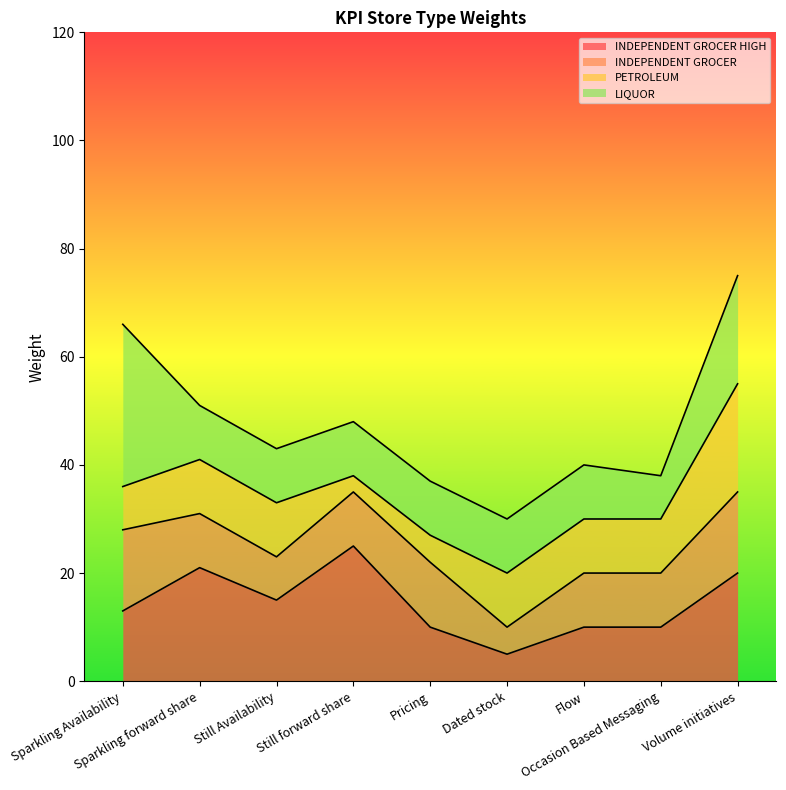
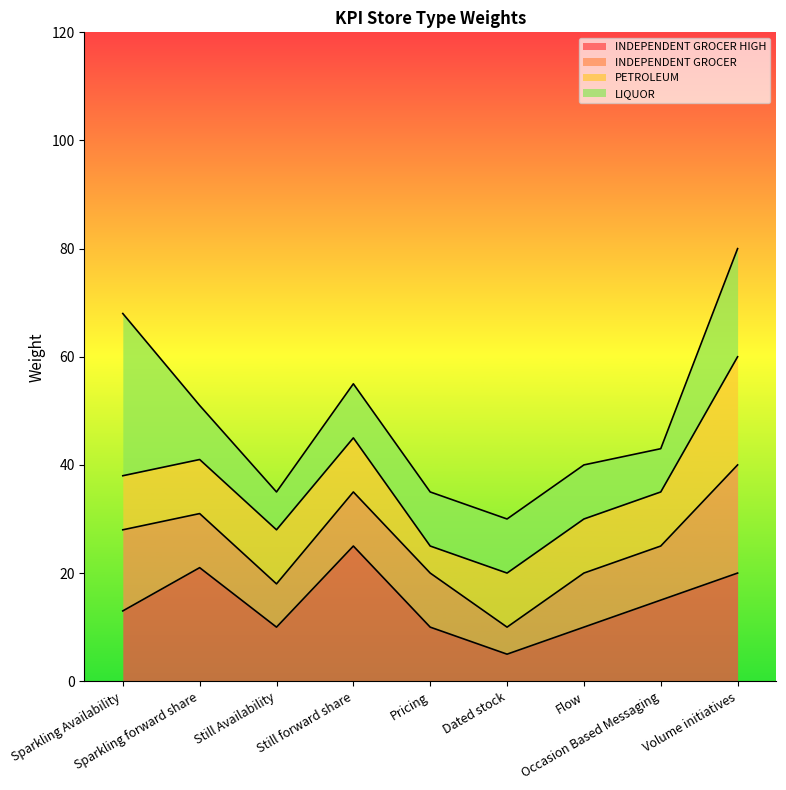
PETROLEUM, Sparkling Availability: 8 -> 10
INDEPENDENT GROCER HIGH, Still Availability: 15 -> 10
LIQUOR, Still Availability: 10 -> 7
PETROLEUM, Still forward share: 3 -> 10
INDEPENDENT GROCER, Pricing: 12 -> 10
INDEPENDENT GROCER HIGH, Occasion Based Messaging: 10 -> 15
INDEPENDENT GROCER, Volume initiatives: 15 -> 20
